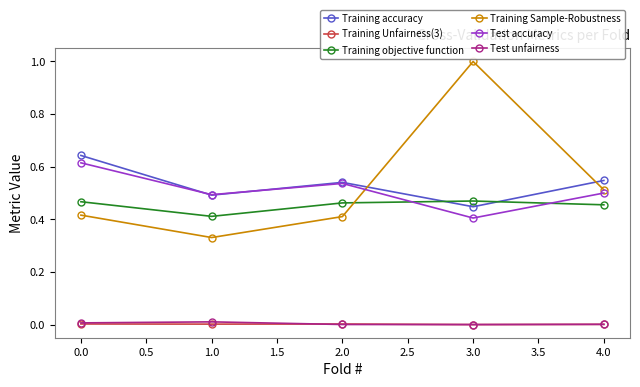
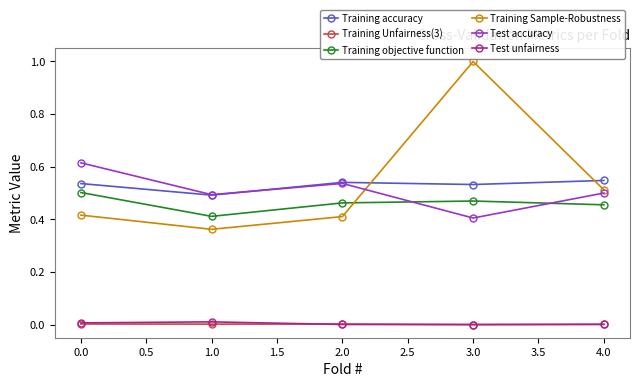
Training accuracy, 0.0: 0.64 -> 0.54
Training objective function, 0.0: 0.47 -> 0.50
Training Sample-Robustness, 1.0: 0.33 -> 0.36
Training accuracy, 3.0: 0.45 -> 0.53
